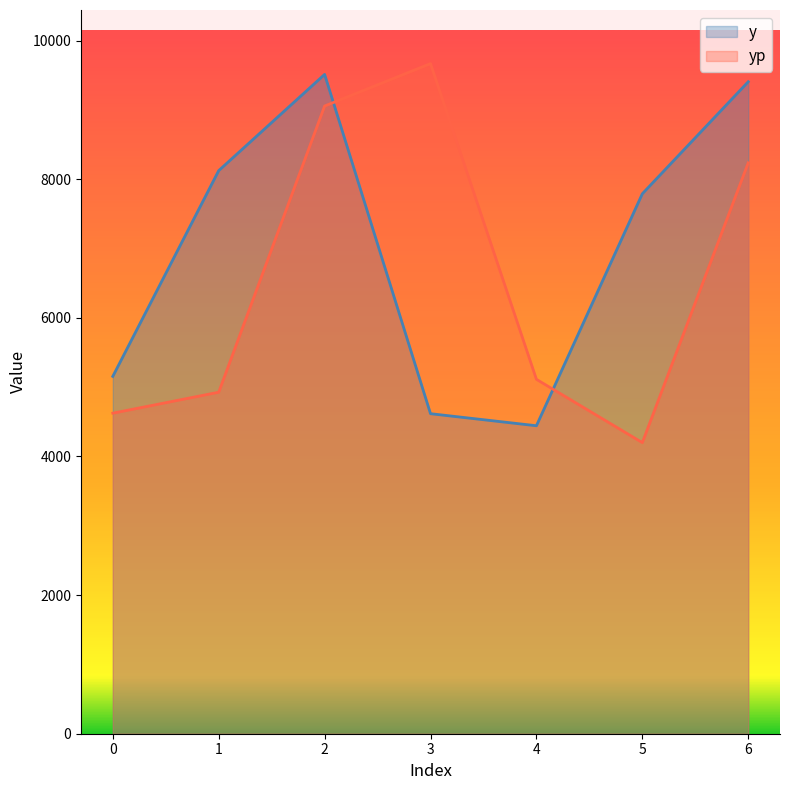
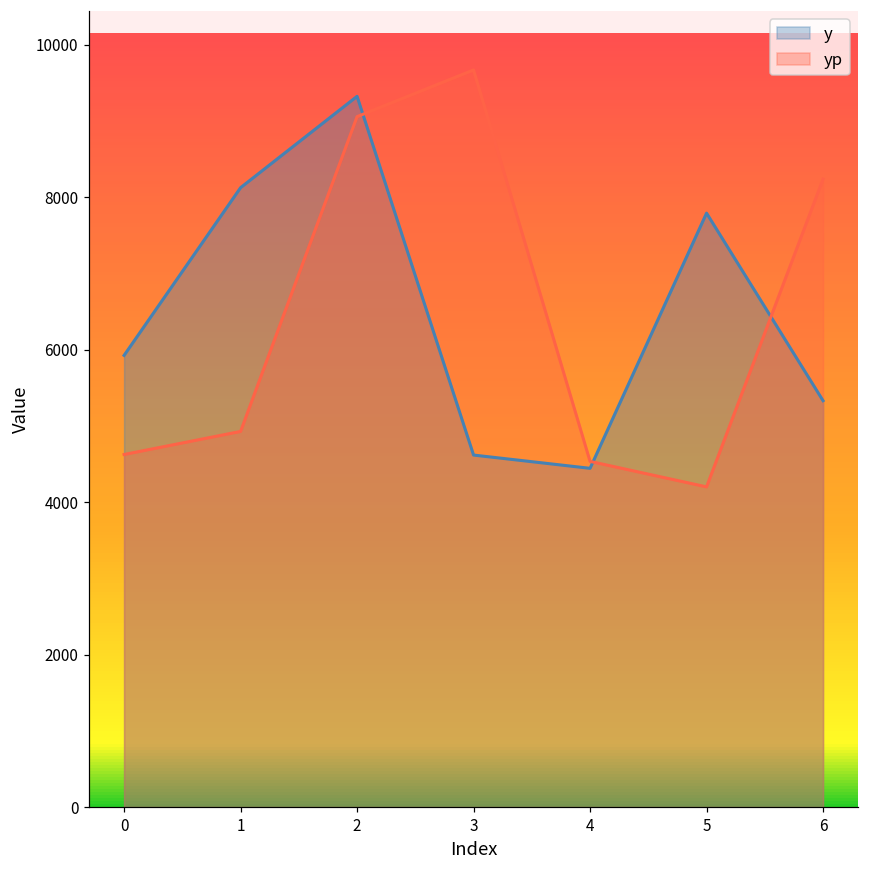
y, 0: 5200 -> 5900
y, 2: 9500 -> 9300
yp, 4: 5100 -> 4500
y, 6: 9400 -> 5300
